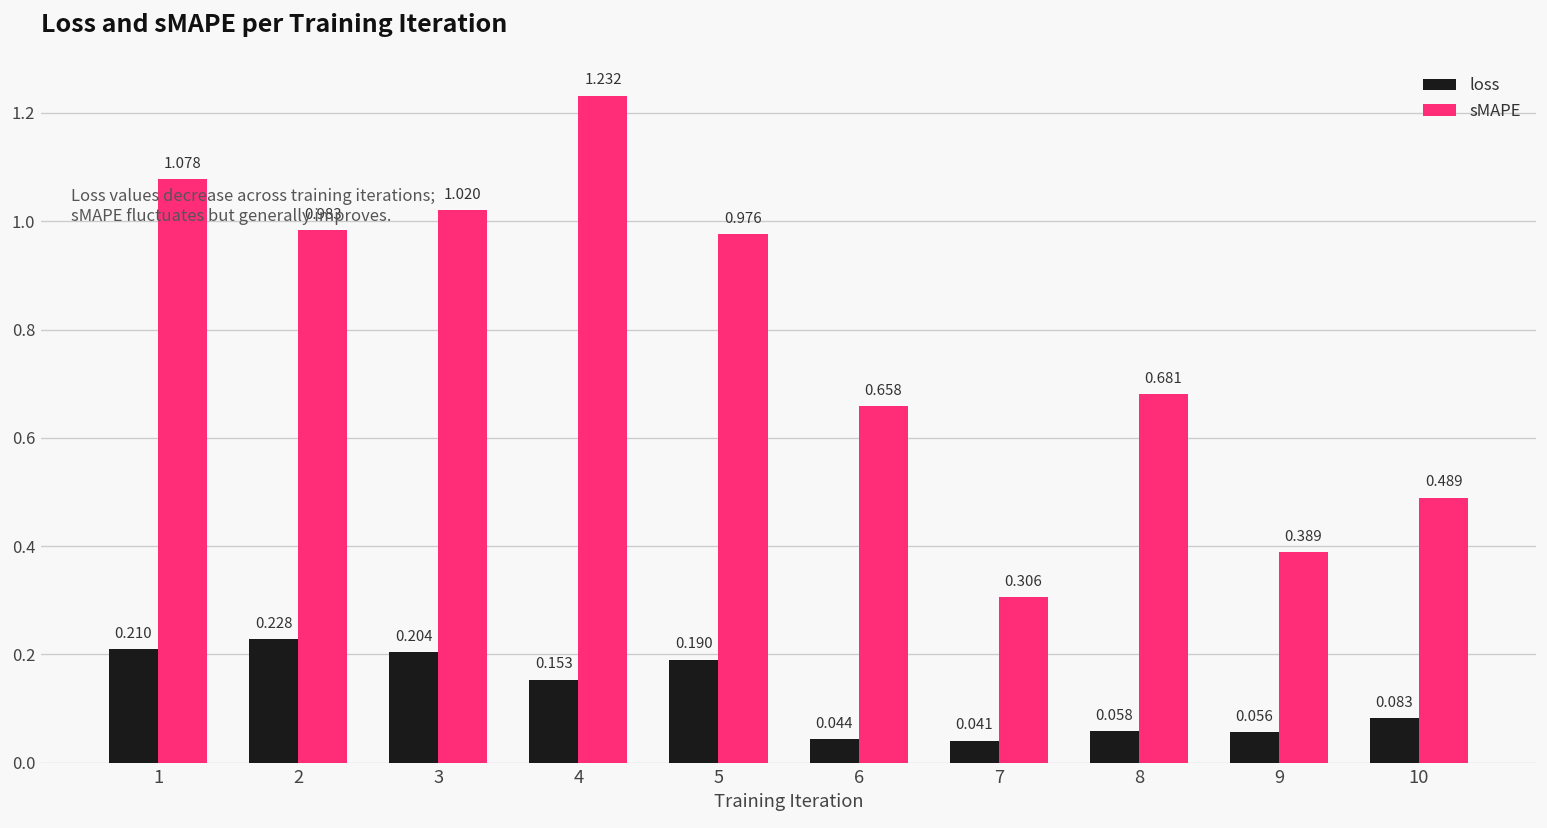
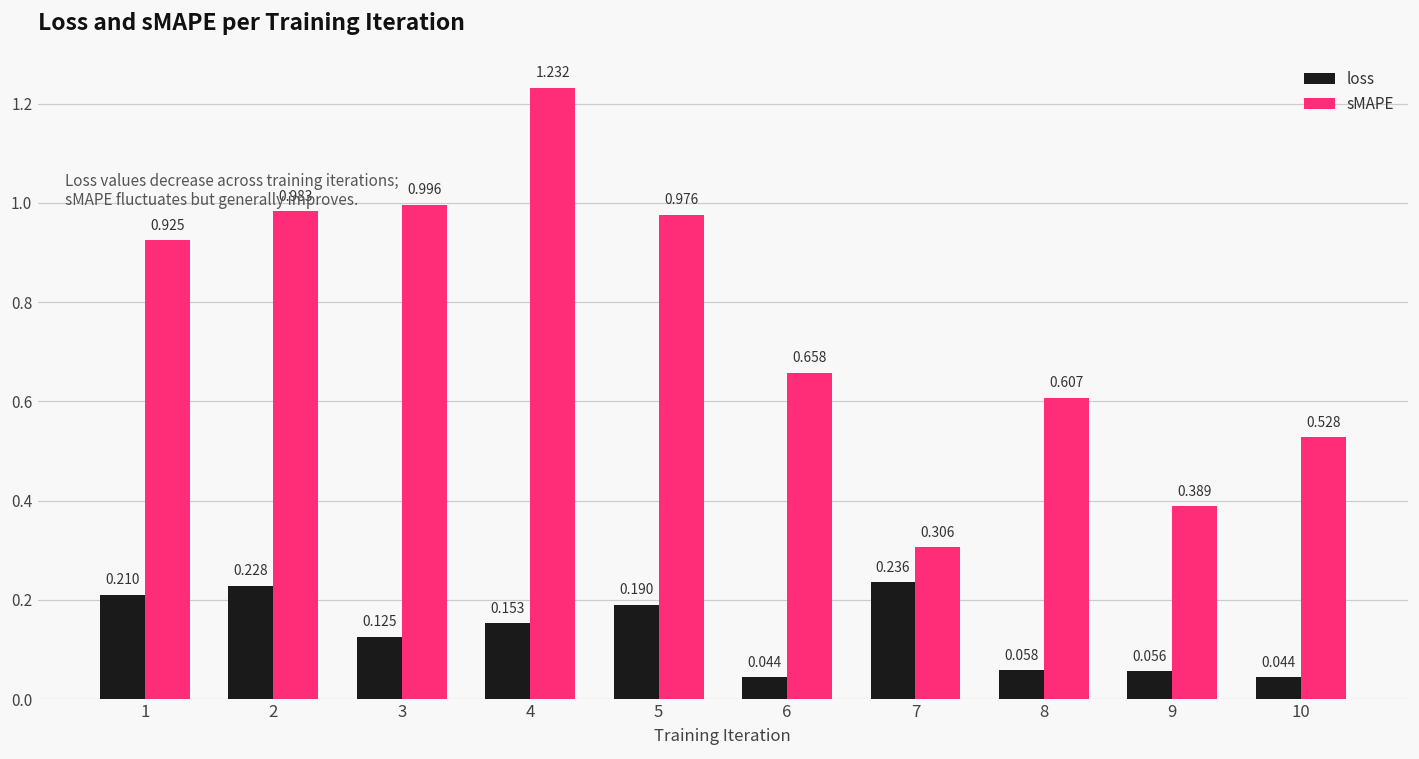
sMAPE, 1: 1.078 -> 0.925
loss, 3: 0.204 -> 0.125
sMAPE, 3: 1.020 -> 0.996
loss, 7: 0.041 -> 0.236
sMAPE, 8: 0.681 -> 0.607
loss, 10: 0.083 -> 0.044
sMAPE, 10: 0.489 -> 0.528
